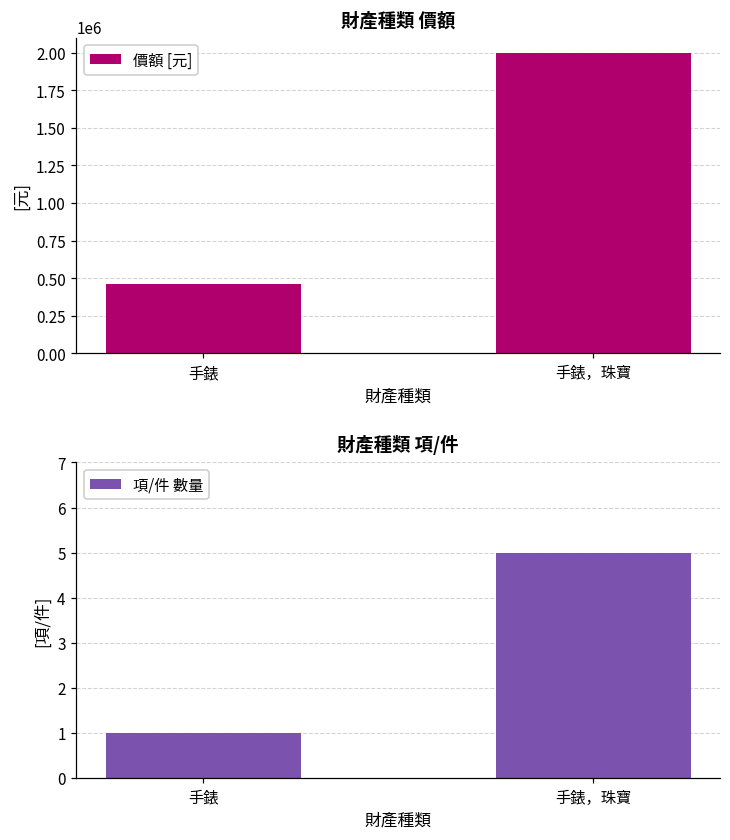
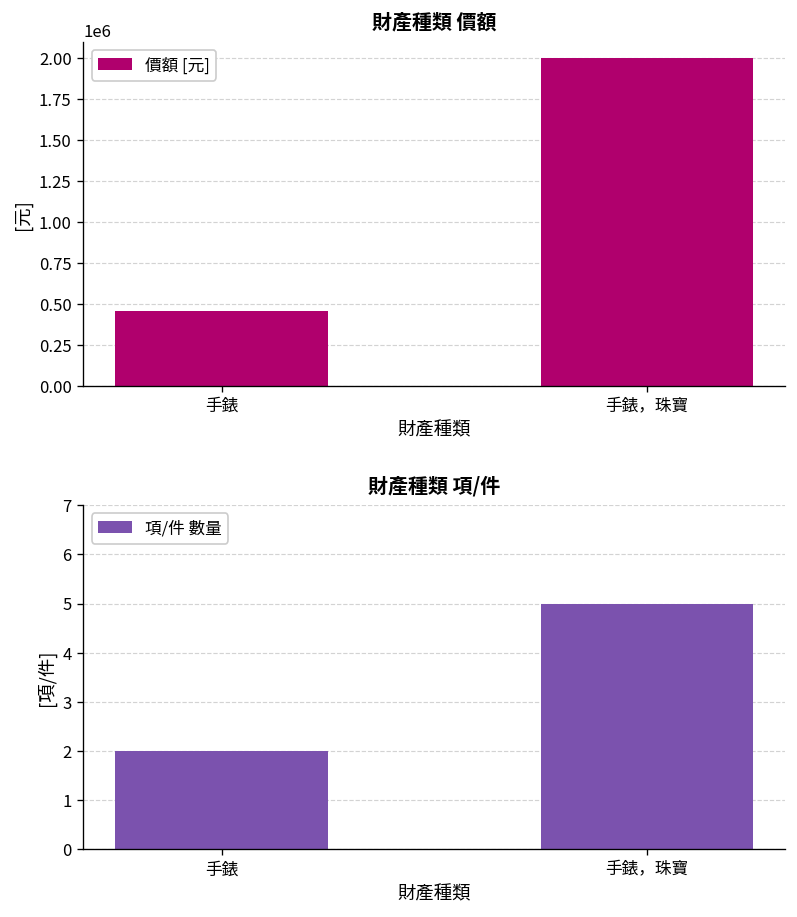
財產種類 項/件, 手錶: 1 -> 2
